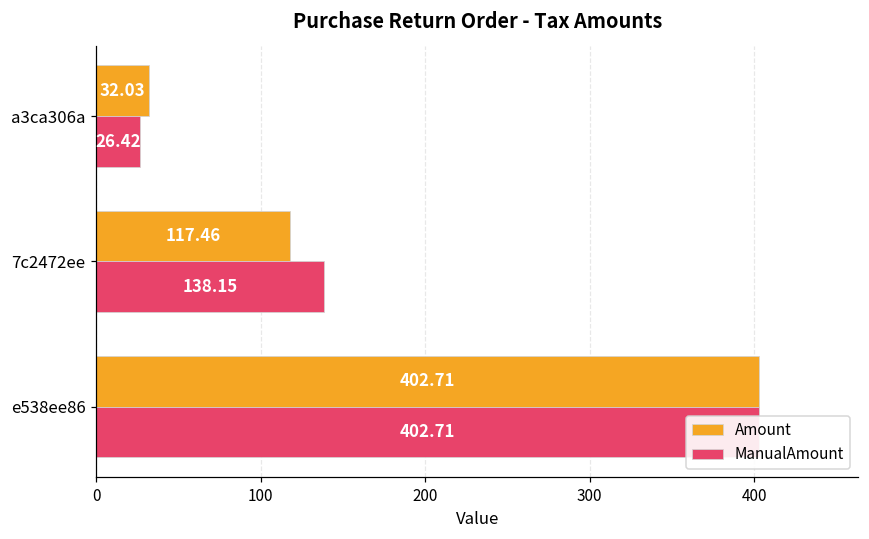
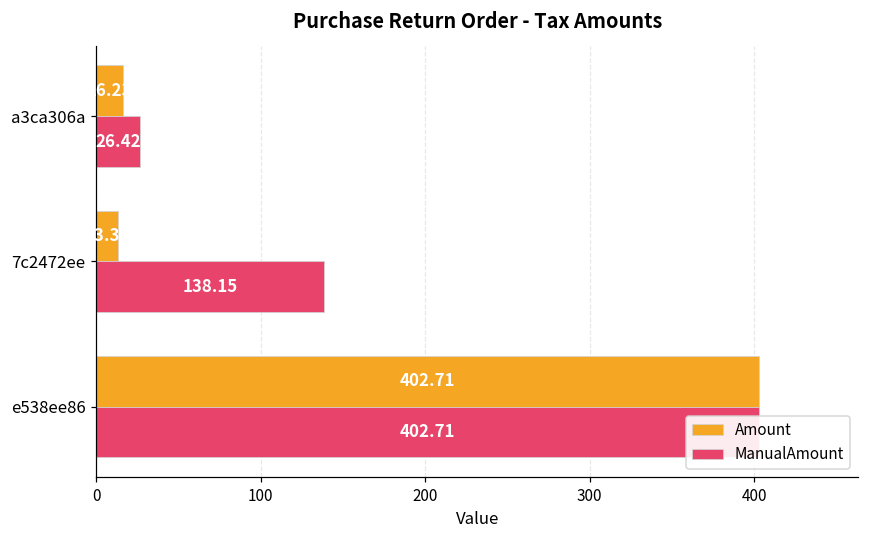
Amount, a3ca306a: 32.03 -> 16.23
Amount, 7c2472ee: 117 -> 13
